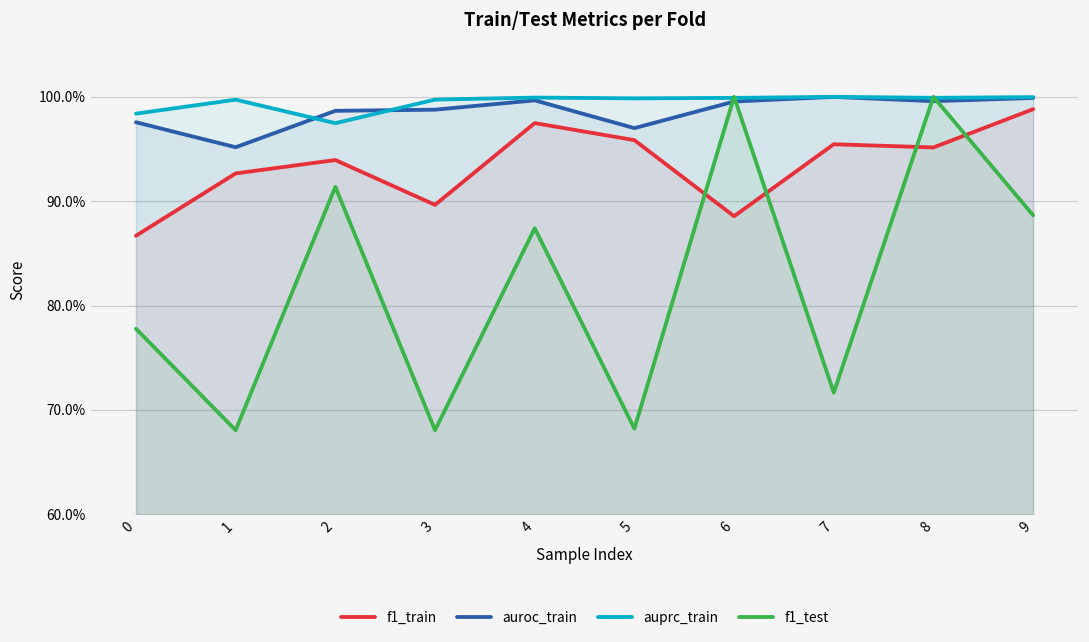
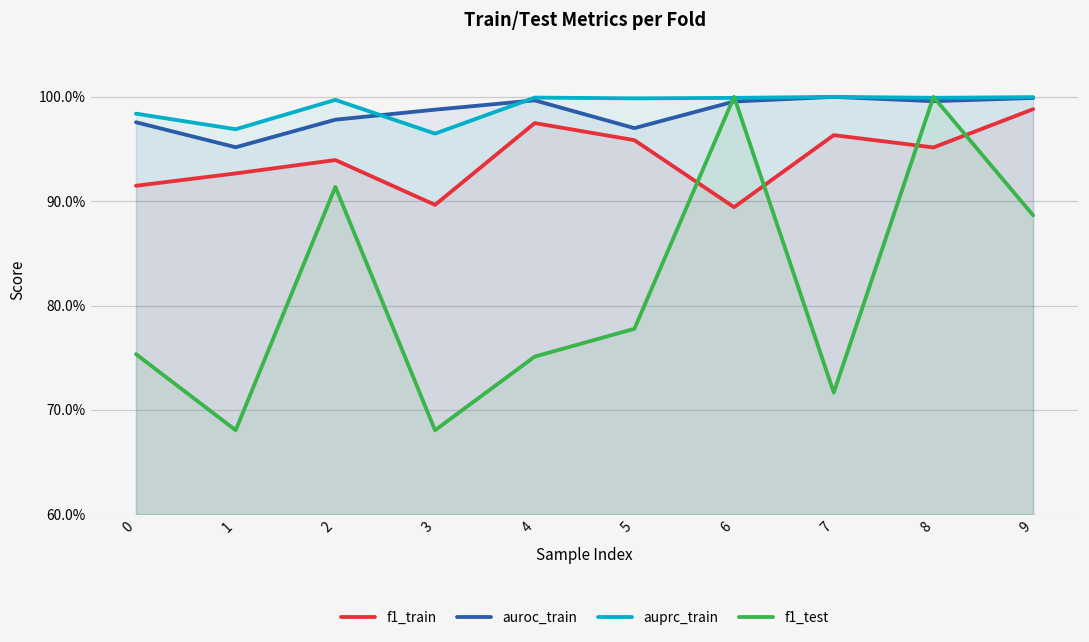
f1_train, 0: 87% -> 91%
f1_test, 0: 78% -> 75%
auprc_train, 1: 100% -> 97%
auroc_train, 2: 99% -> 98%
auprc_train, 2: 97% -> 100%
auprc_train, 3: 100% -> 96%
f1_test, 4: 87% -> 75%
f1_test, 5: 68% -> 78%
f1_train, 6: 88.6% -> 89.4%
f1_train, 7: 95% -> 96%
